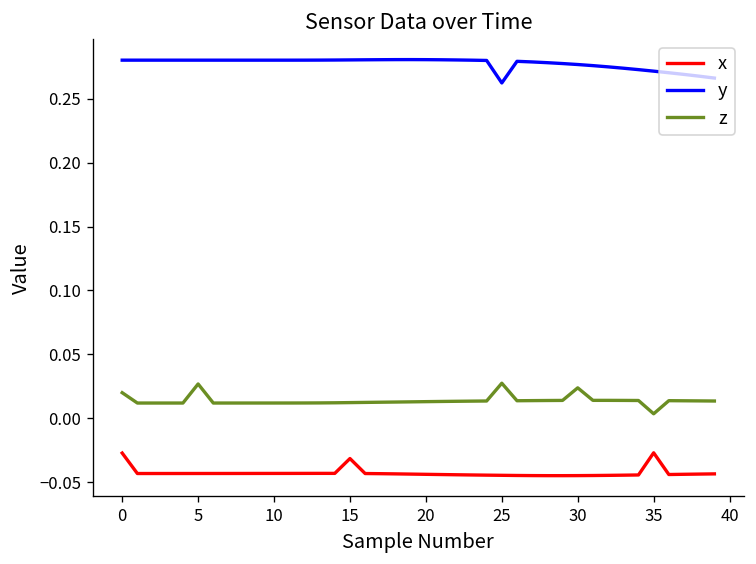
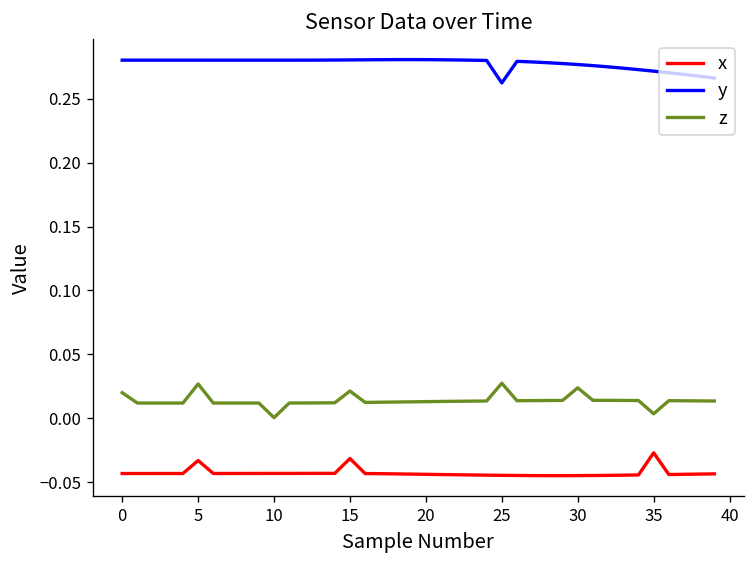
x, 0: -0.027 -> -0.043
x, 5: -0.043 -> -0.033
z, 10: 0.012 -> 0.001
z, 15: 0.012 -> 0.021
